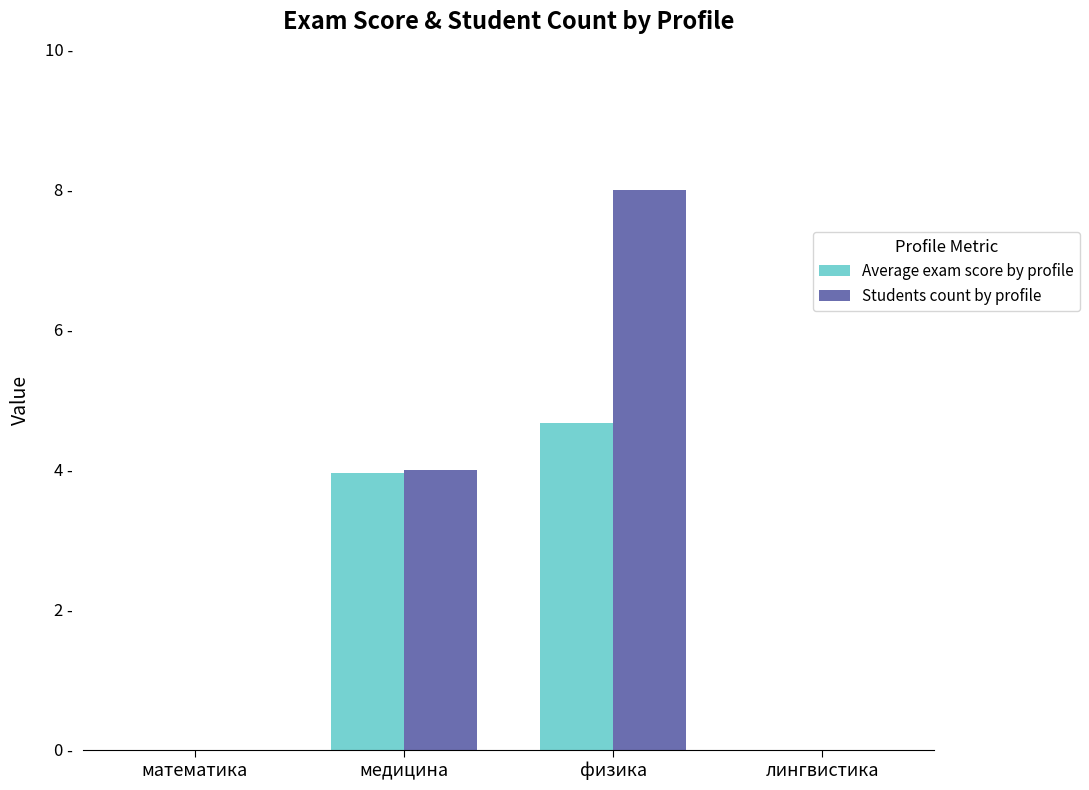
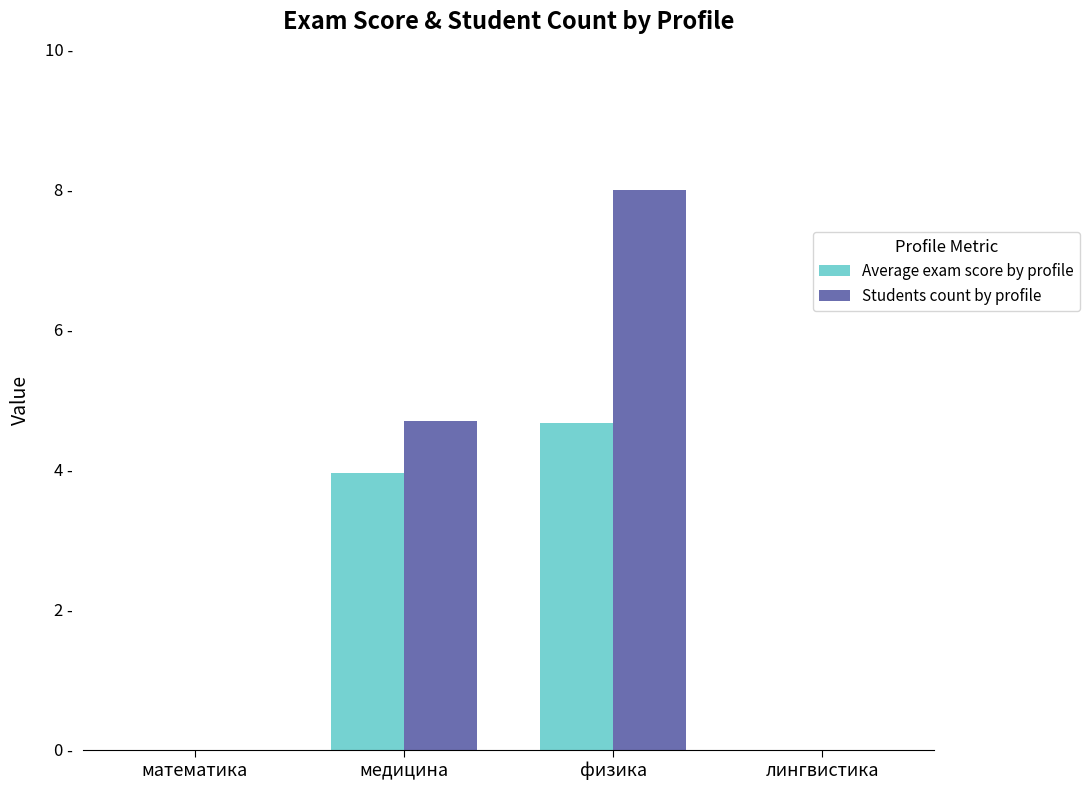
Students count by profile, медицина: 4.0 - -> 4.7 -
